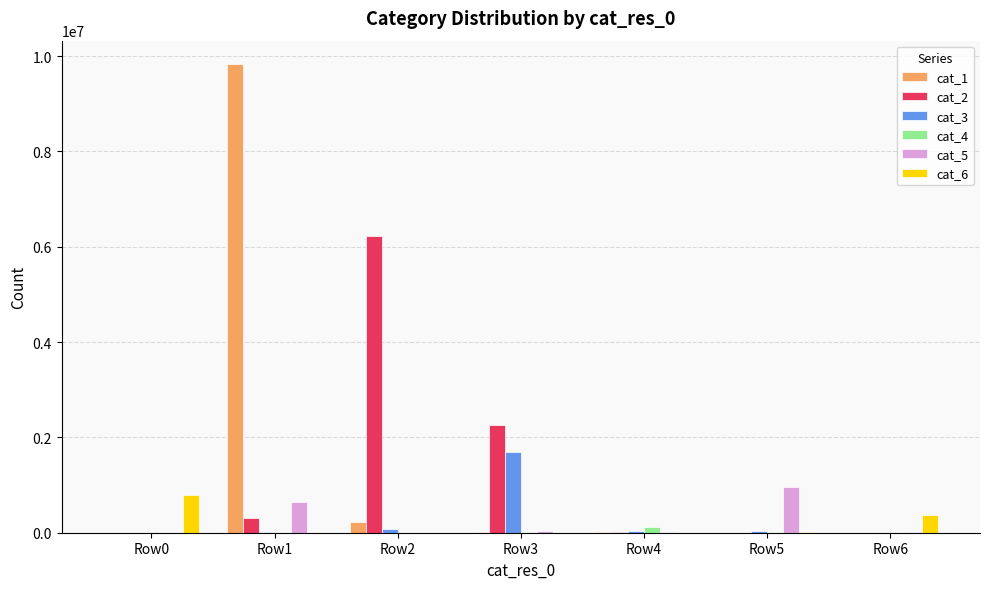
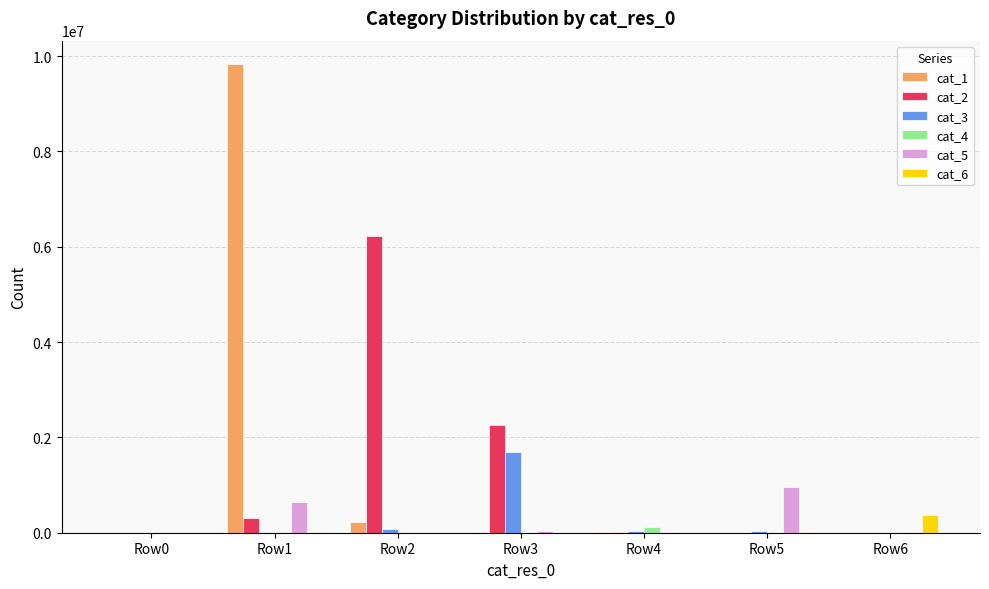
cat_6, Row0: 800000 -> 0
